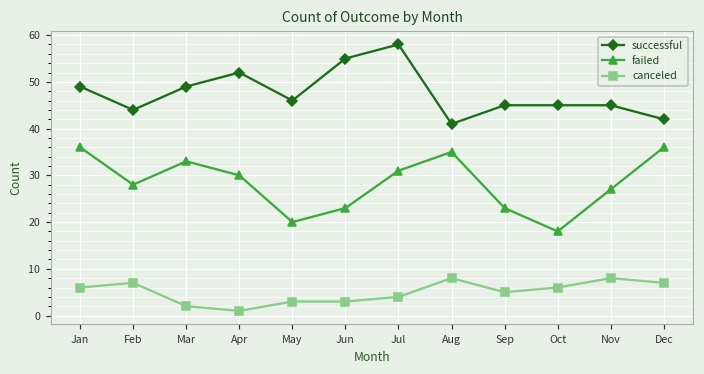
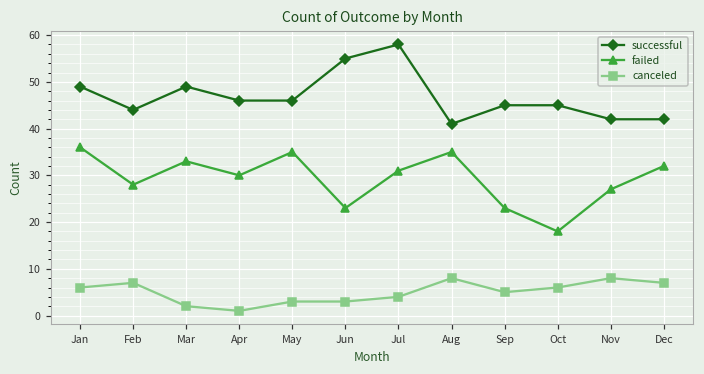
successful, Apr: 52 -> 46
failed, May: 20 -> 35
successful, Nov: 45 -> 42
failed, Dec: 36 -> 32
